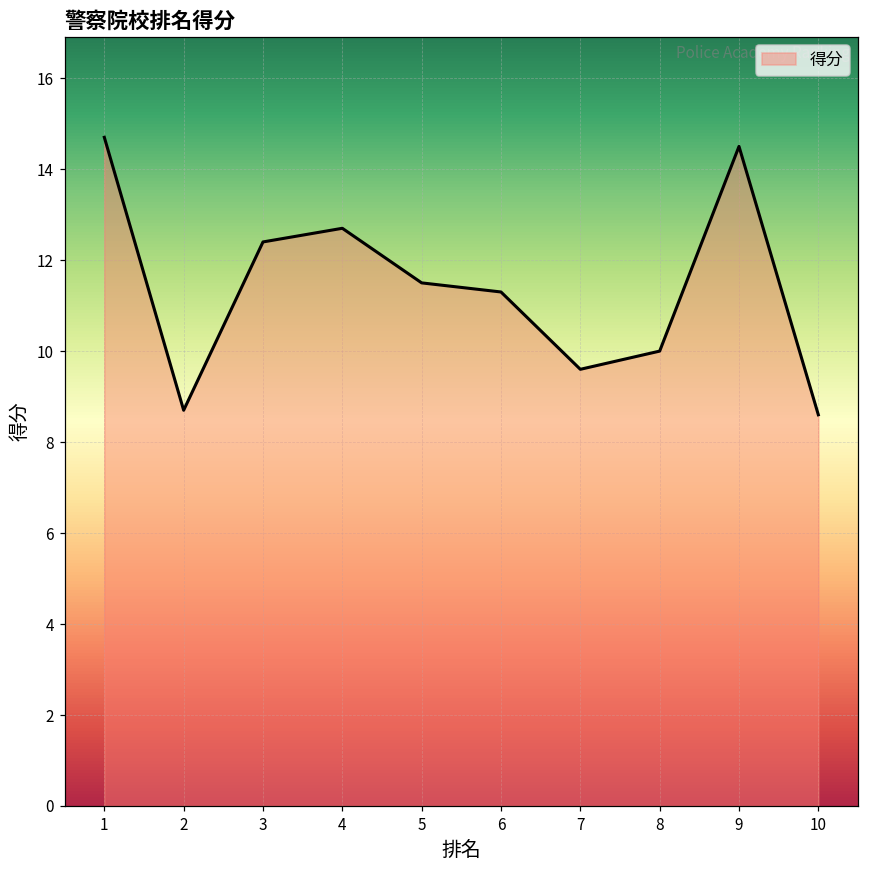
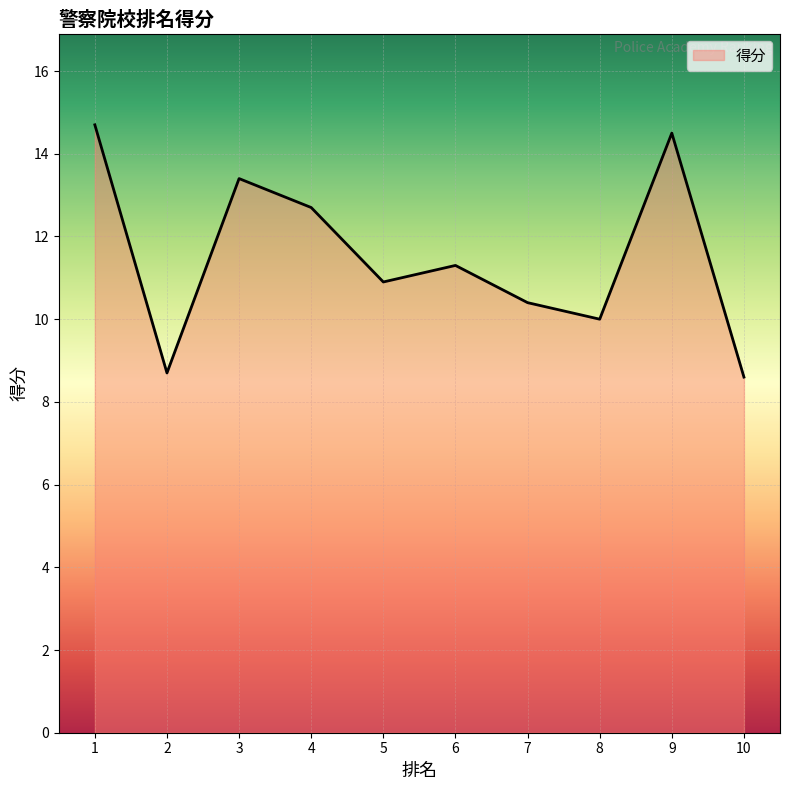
3: 12.4 -> 13.4
5: 11.5 -> 10.9
7: 9.6 -> 10.4
